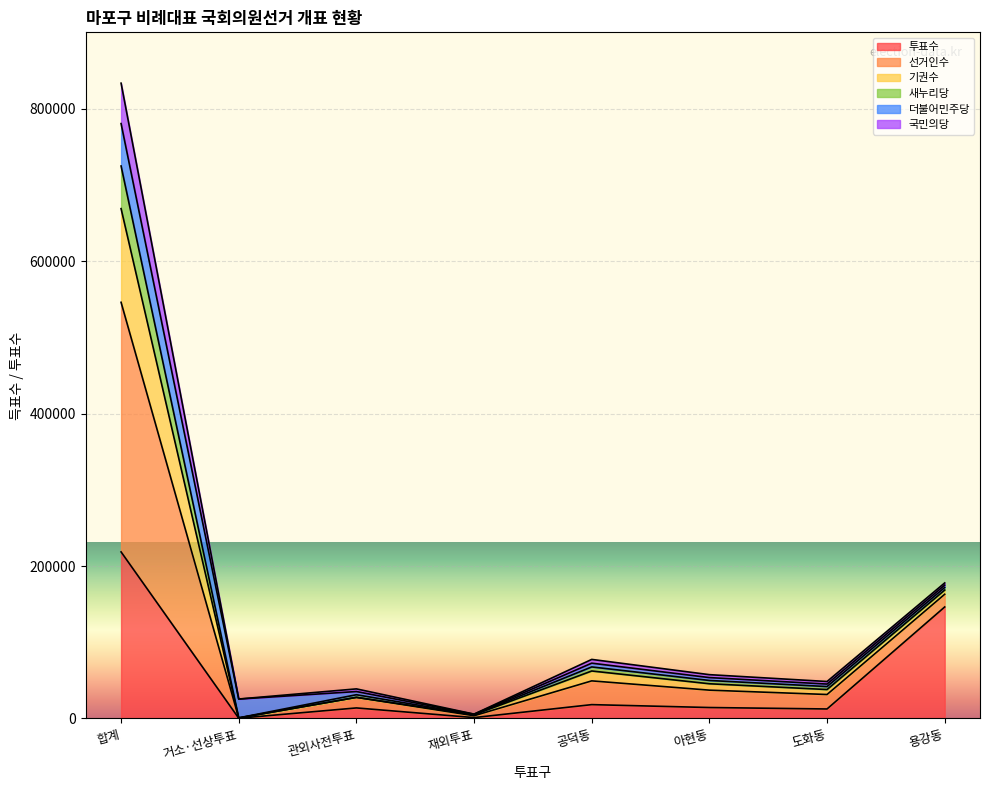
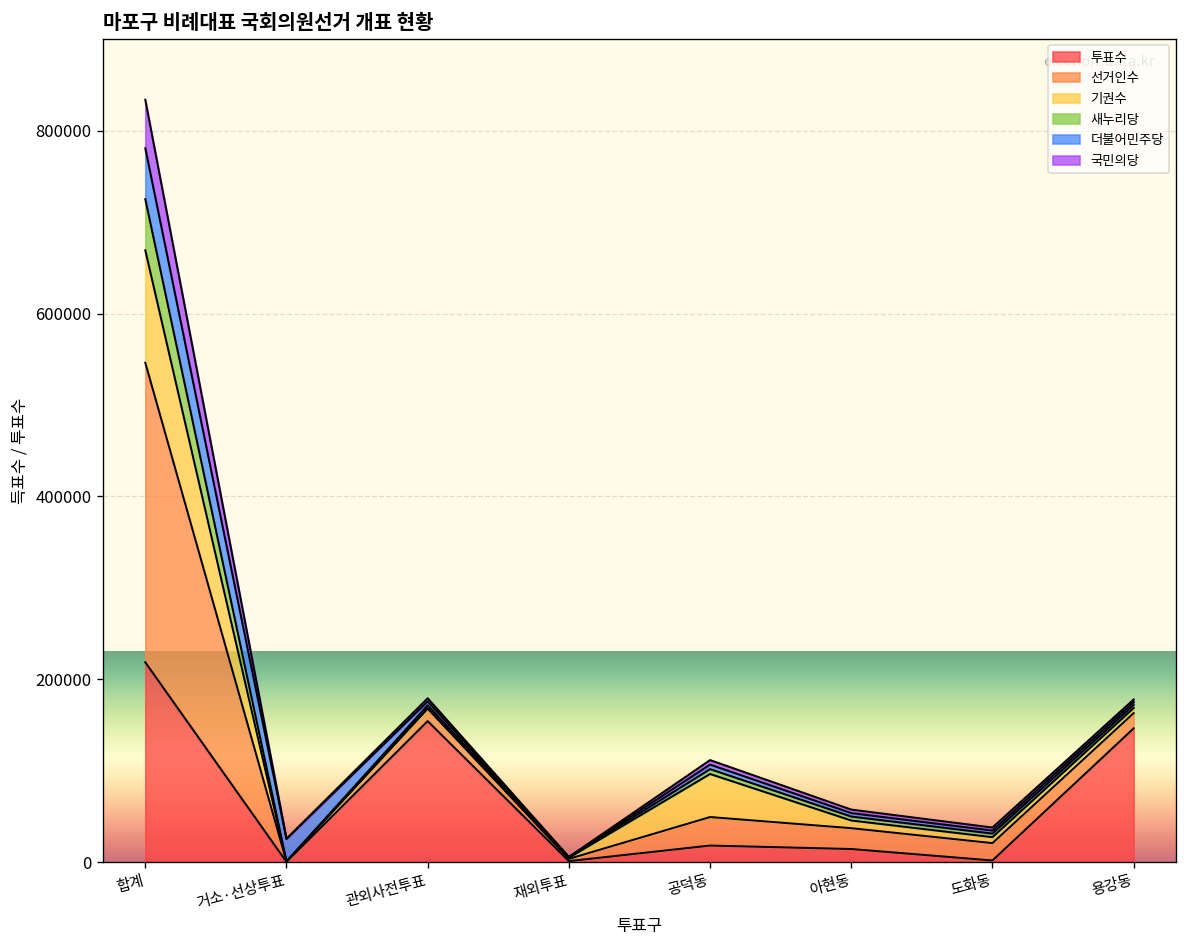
투표수, 관외사전투표: 10000 -> 150000
기권수, 공덕동: 10000 -> 50000
투표수, 도화동: 10000 -> 0
